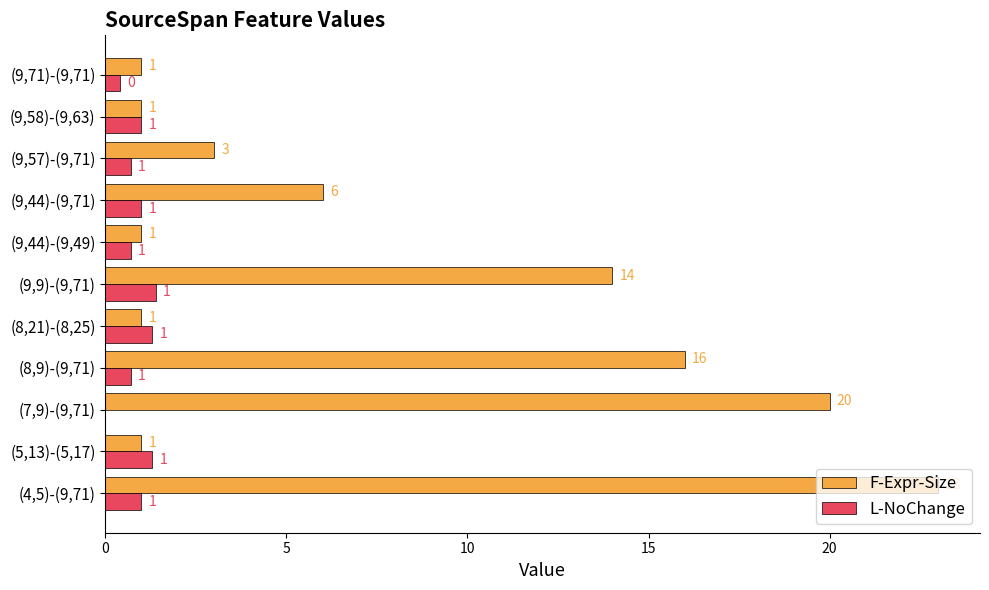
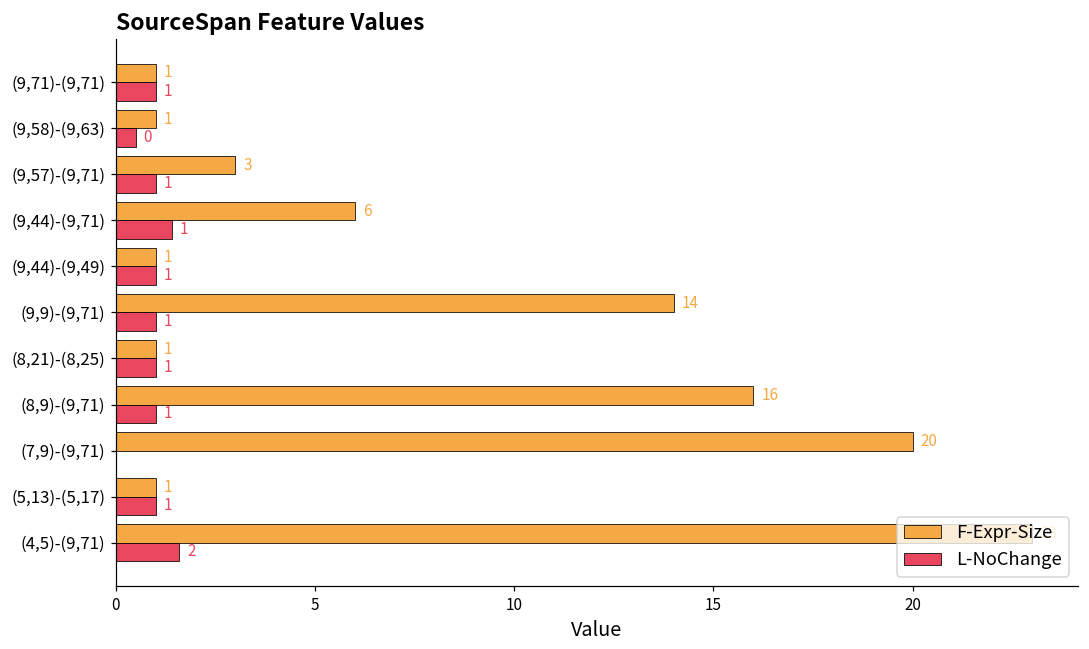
L-NoChange, (9,71)-(9,71): 0 -> 1
L-NoChange, (9,58)-(9,63): 1 -> 0
L-NoChange, (9,57)-(9,71): 0.7 -> 1.0
L-NoChange, (9,44)-(9,71): 1.0 -> 1.4
L-NoChange, (9,44)-(9,49): 0.7 -> 1.0
L-NoChange, (9,9)-(9,71): 1.4 -> 1.0
L-NoChange, (8,21)-(8,25): 1.3 -> 1.0
L-NoChange, (8,9)-(9,71): 0.7 -> 1.0
L-NoChange, (5,13)-(5,17): 1.3 -> 1.0
L-NoChange, (4,5)-(9,71): 1 -> 2
